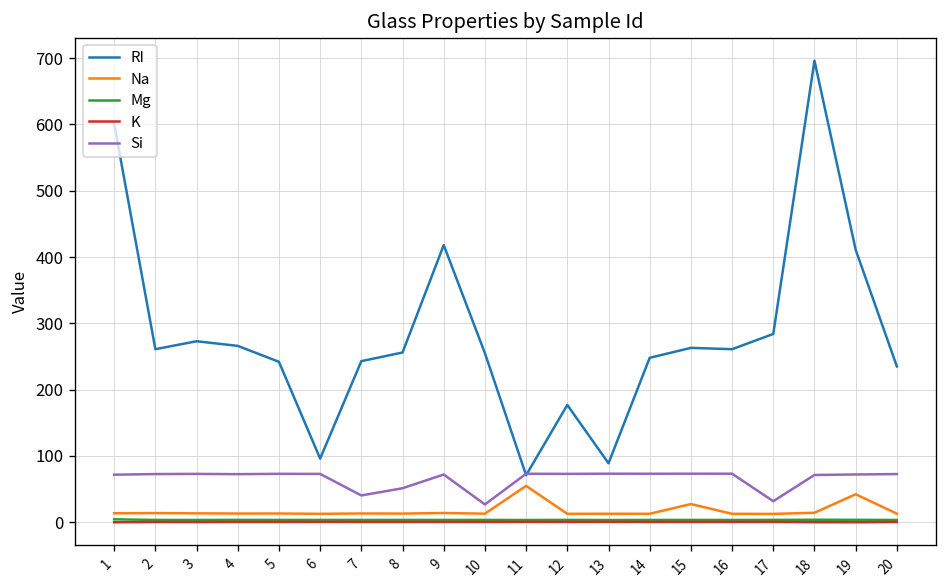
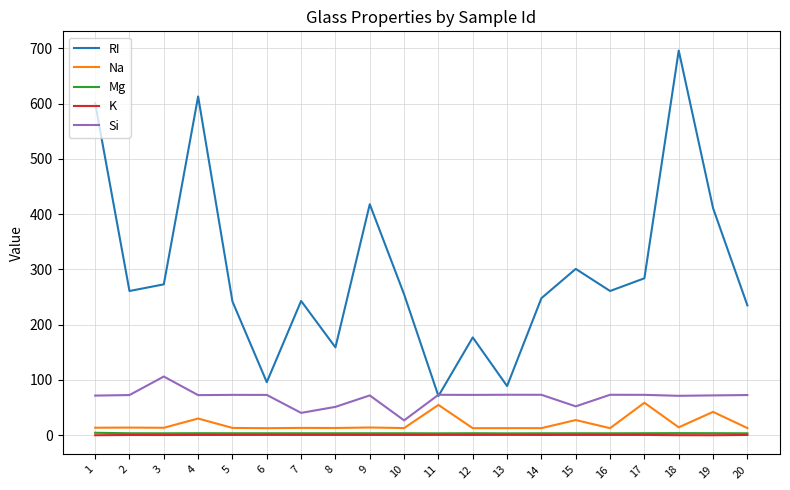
Si, 3: 70 -> 110
RI, 4: 270 -> 610
Na, 4: 10 -> 30
RI, 8: 260 -> 160
RI, 15: 260 -> 300
Si, 15: 70 -> 50
Na, 17: 10 -> 60
Si, 17: 30 -> 70
